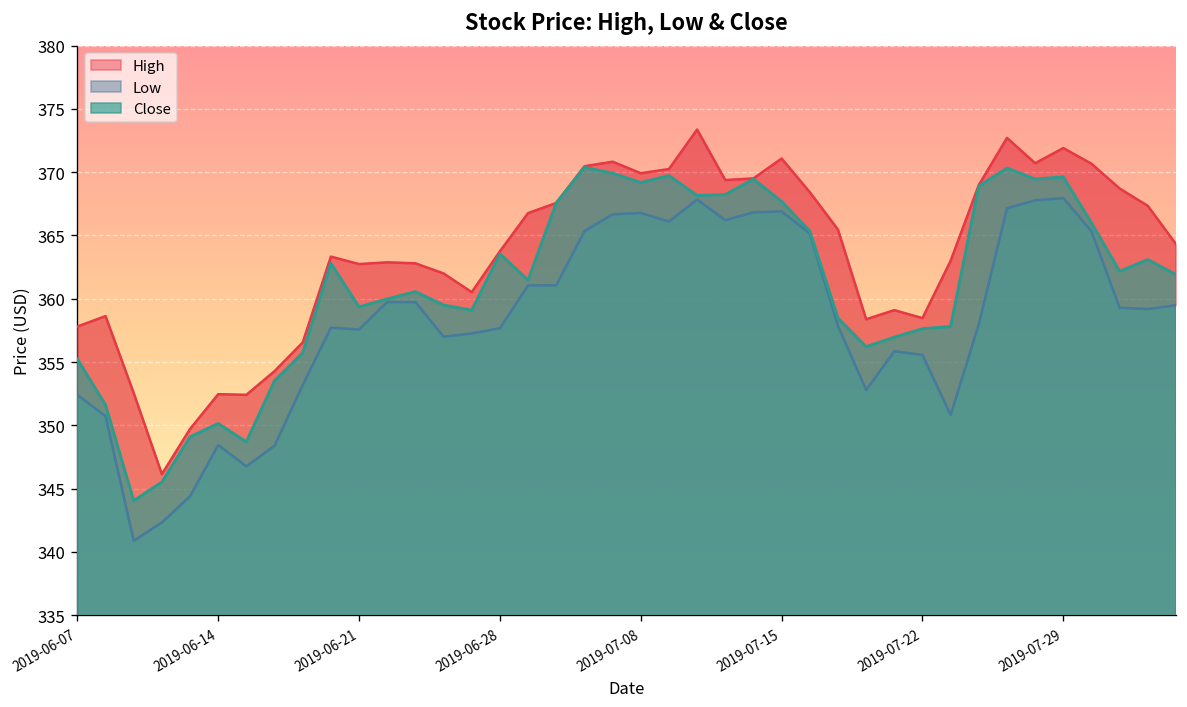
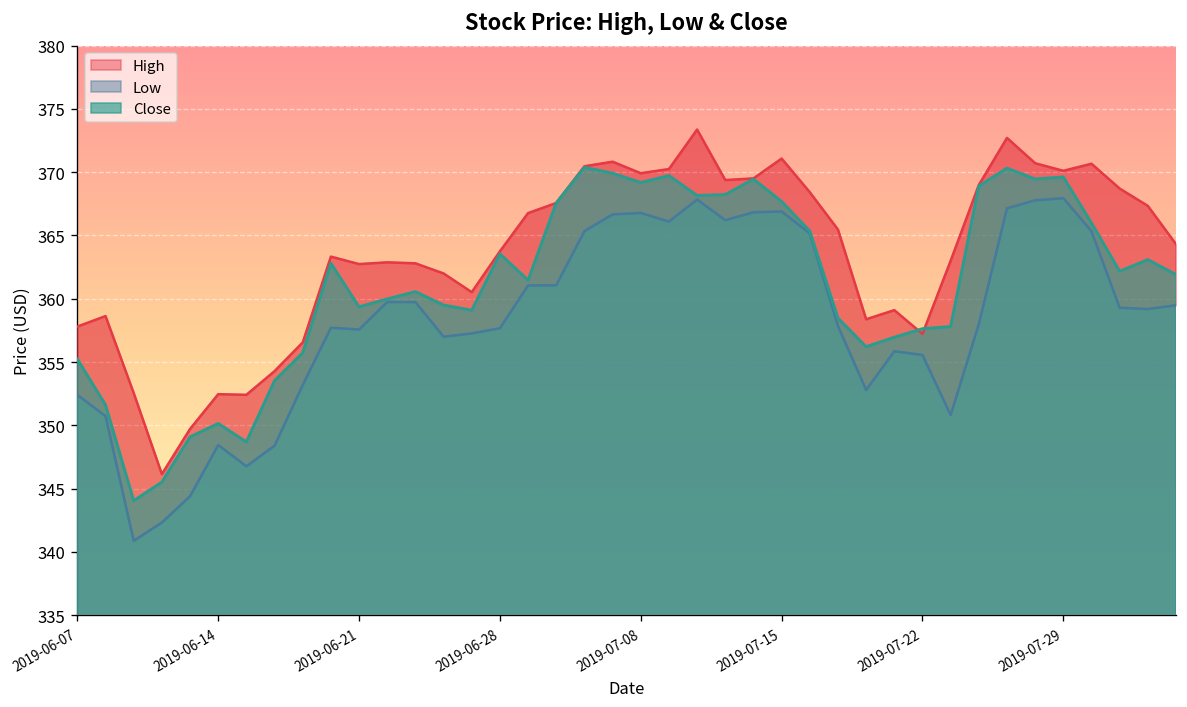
High, 2019-07-22: 358.5 -> 357.2
High, 2019-07-29: 371.9 -> 370.1
